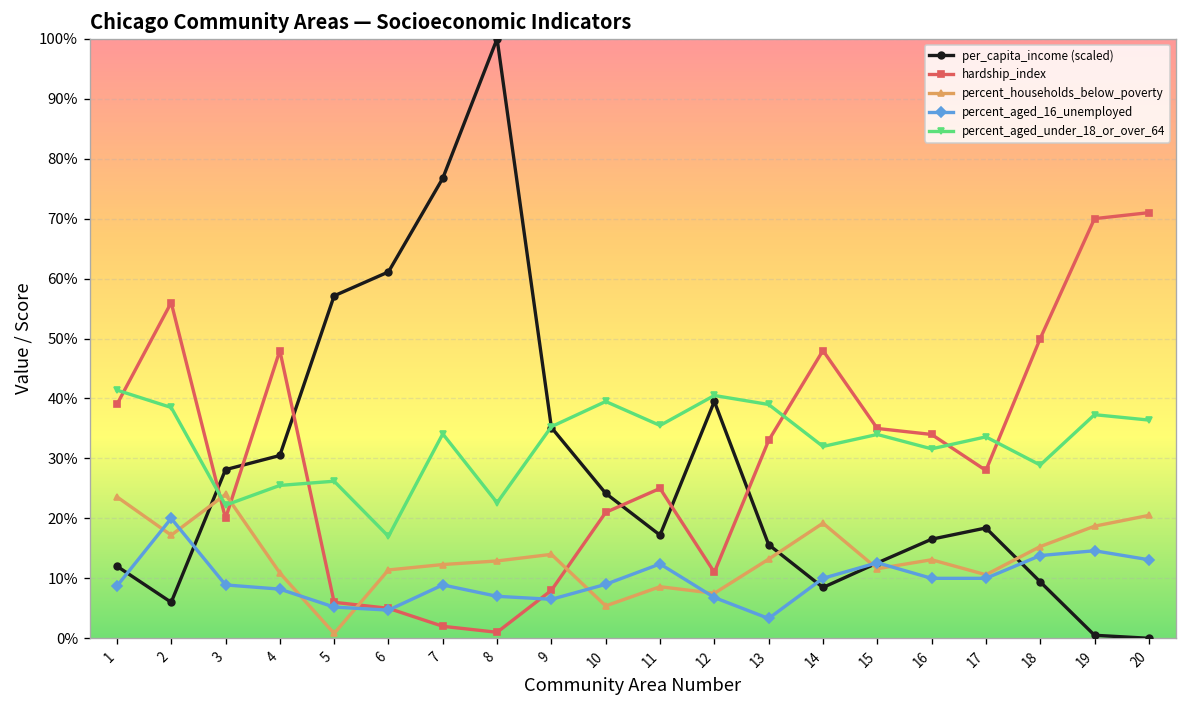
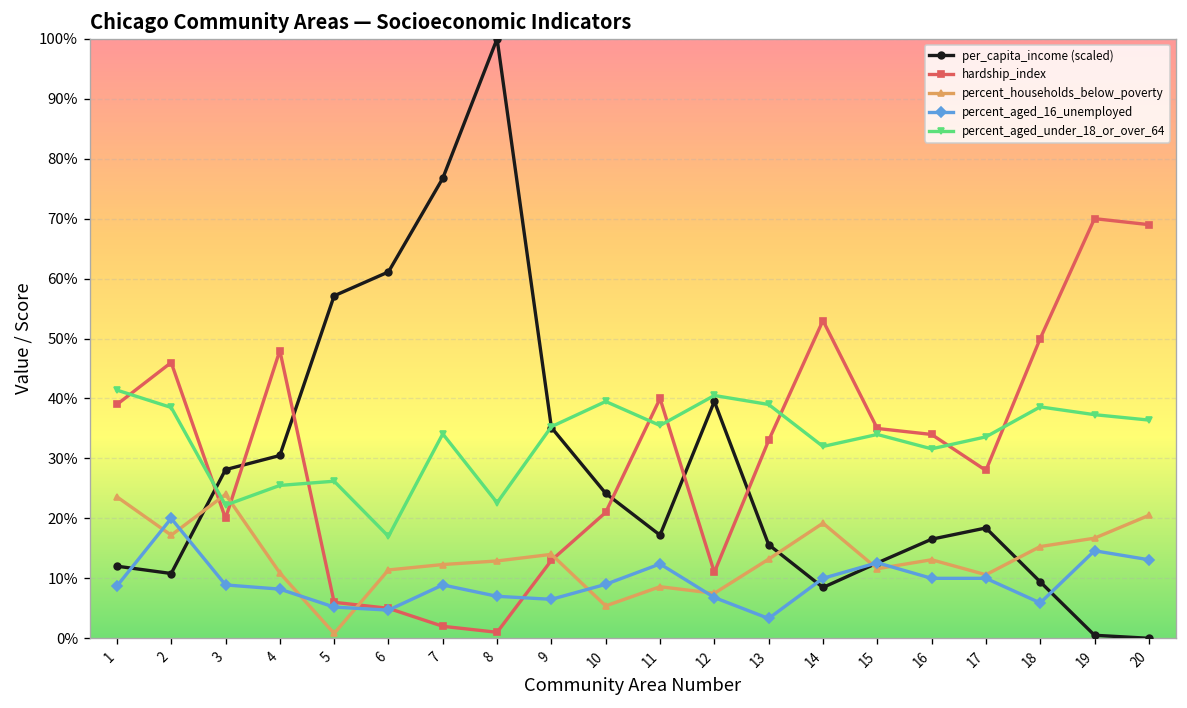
per_capita_income (scaled), 2: 6% -> 11%
hardship_index, 2: 56% -> 46%
hardship_index, 9: 8% -> 13%
hardship_index, 11: 25% -> 40%
hardship_index, 14: 48% -> 53%
percent_aged_16_unemployed, 18: 14% -> 6%
percent_aged_under_18_or_over_64, 18: 29% -> 39%
percent_households_below_poverty, 19: 19% -> 17%
hardship_index, 20: 71% -> 69%
